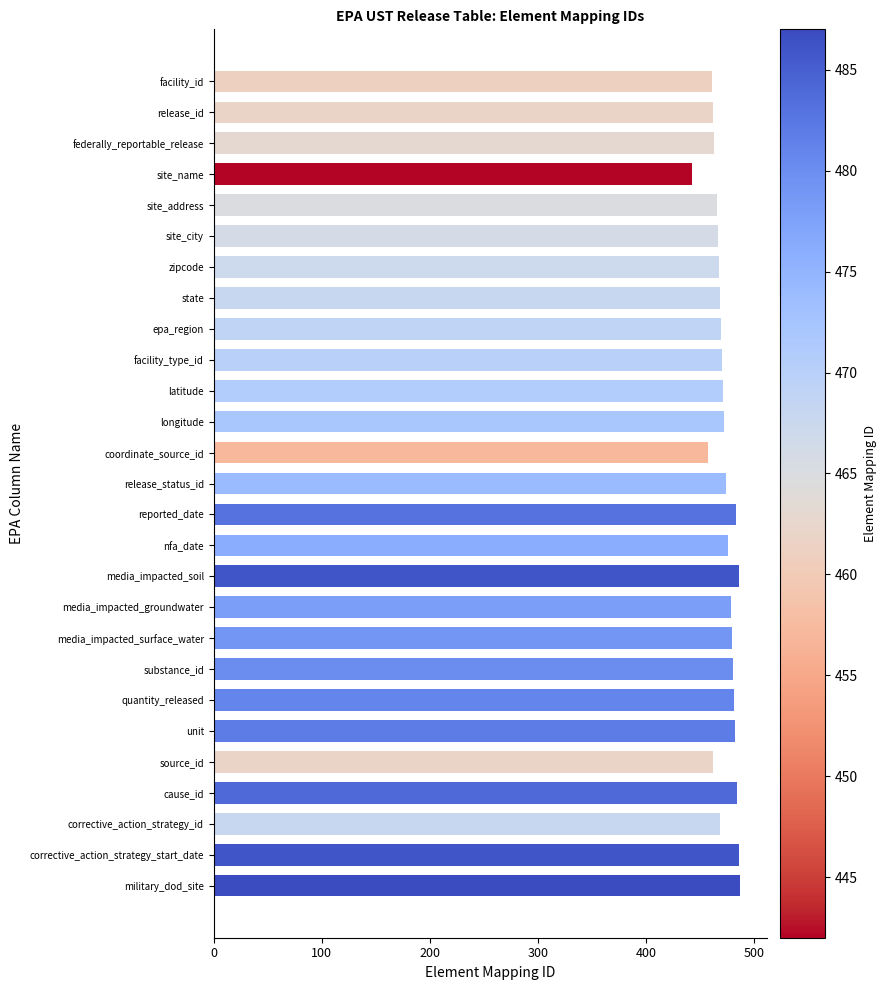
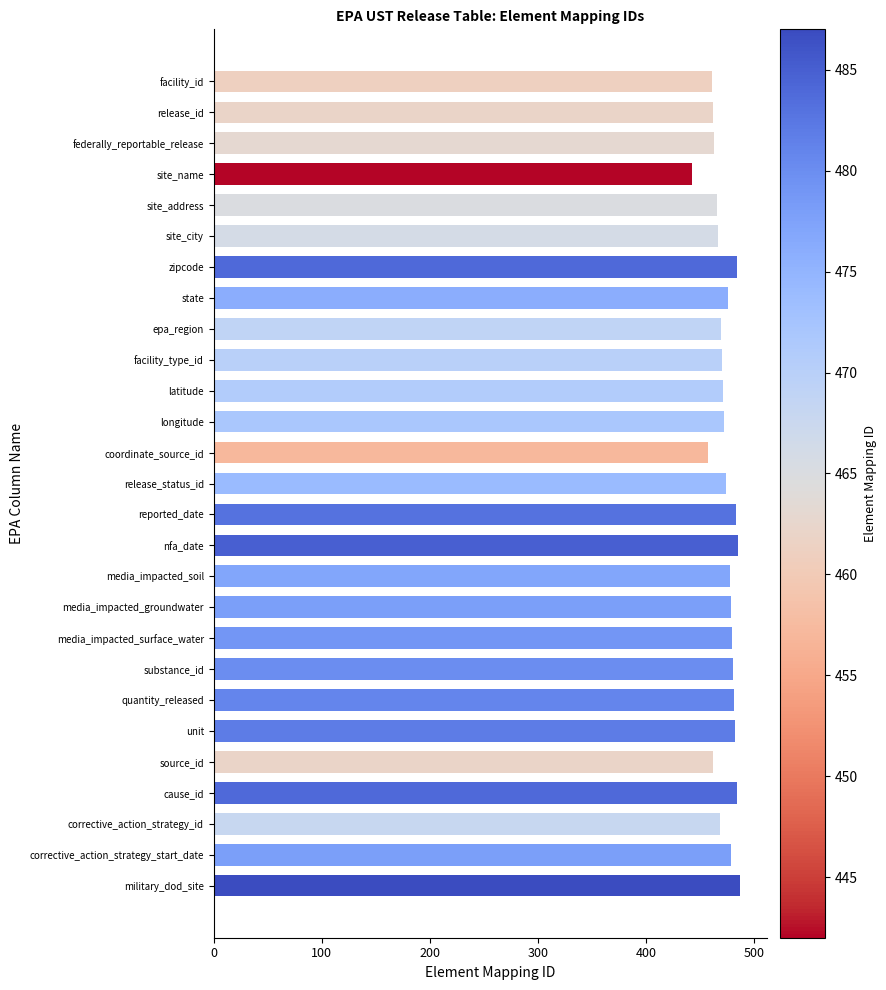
zipcode: 467 -> 484
state: 468 -> 476
nfa_date: 476 -> 485
media_impacted_soil: 486 -> 477
corrective_action_strategy_start_date: 486 -> 478
